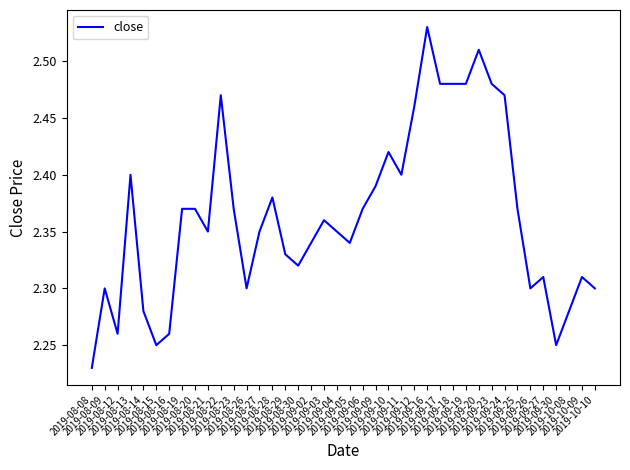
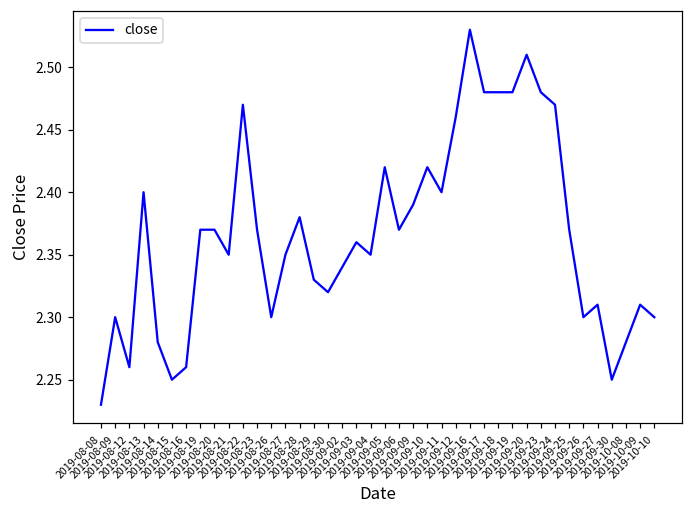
2019-09-05: 2.34 -> 2.42
